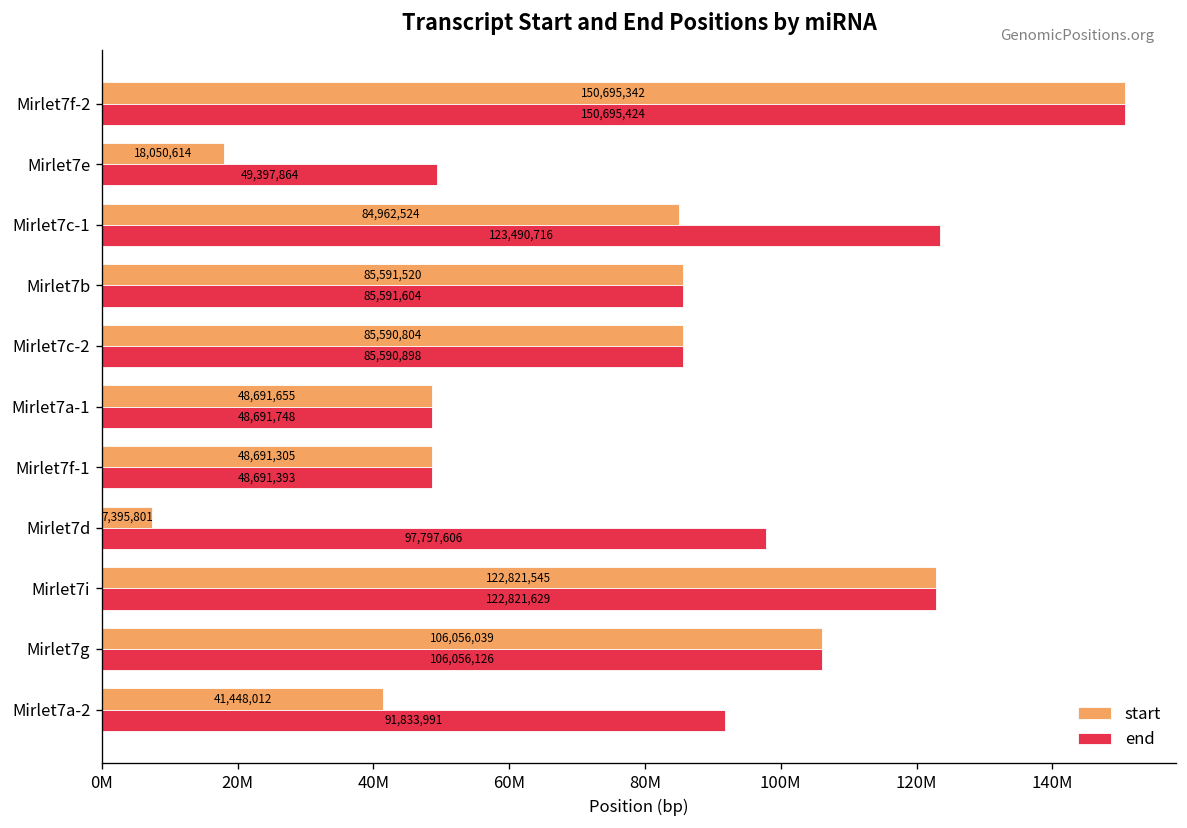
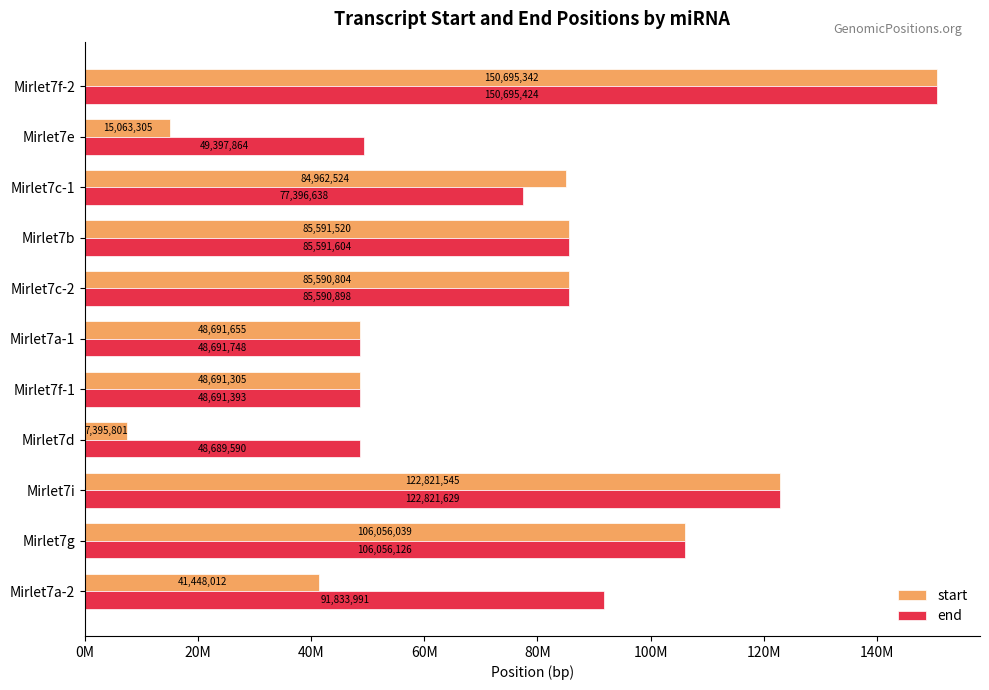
start, Mirlet7e: 18,050,614 -> 15,063,305
end, Mirlet7c-1: 123,490,716 -> 77,396,638
end, Mirlet7d: 97,797,606 -> 48,689,590
